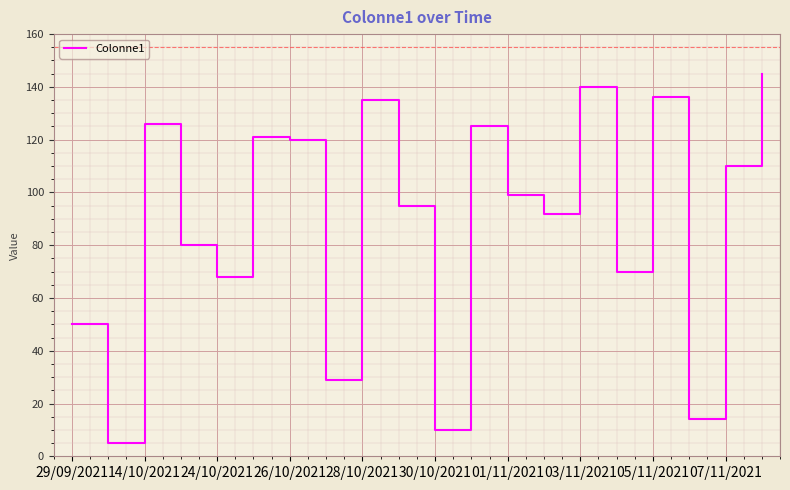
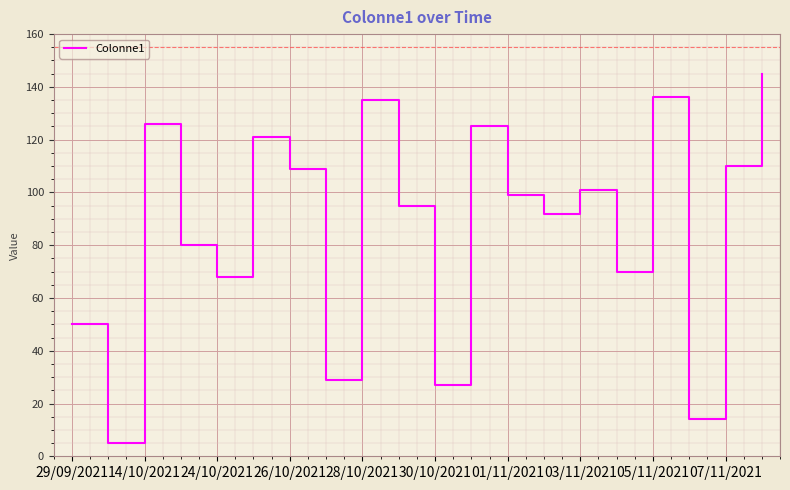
26/10/2021: 120 -> 109
30/10/2021: 10 -> 27
03/11/2021: 140 -> 101
